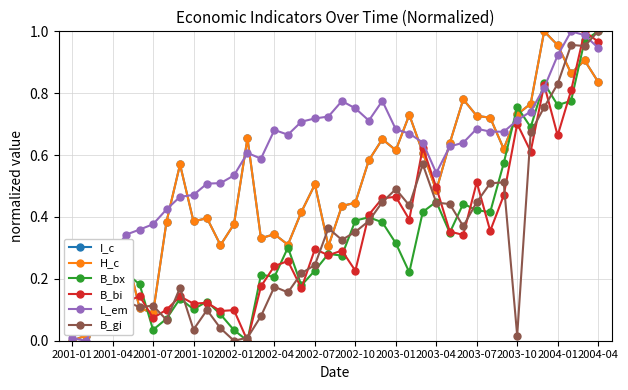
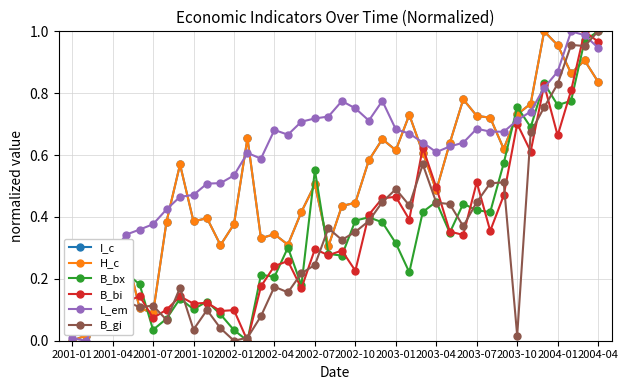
B_bx, 2002-07: 0.23 -> 0.55
L_em, 2003-04: 0.54 -> 0.61
L_em, 2004-01: 0.92 -> 0.87
